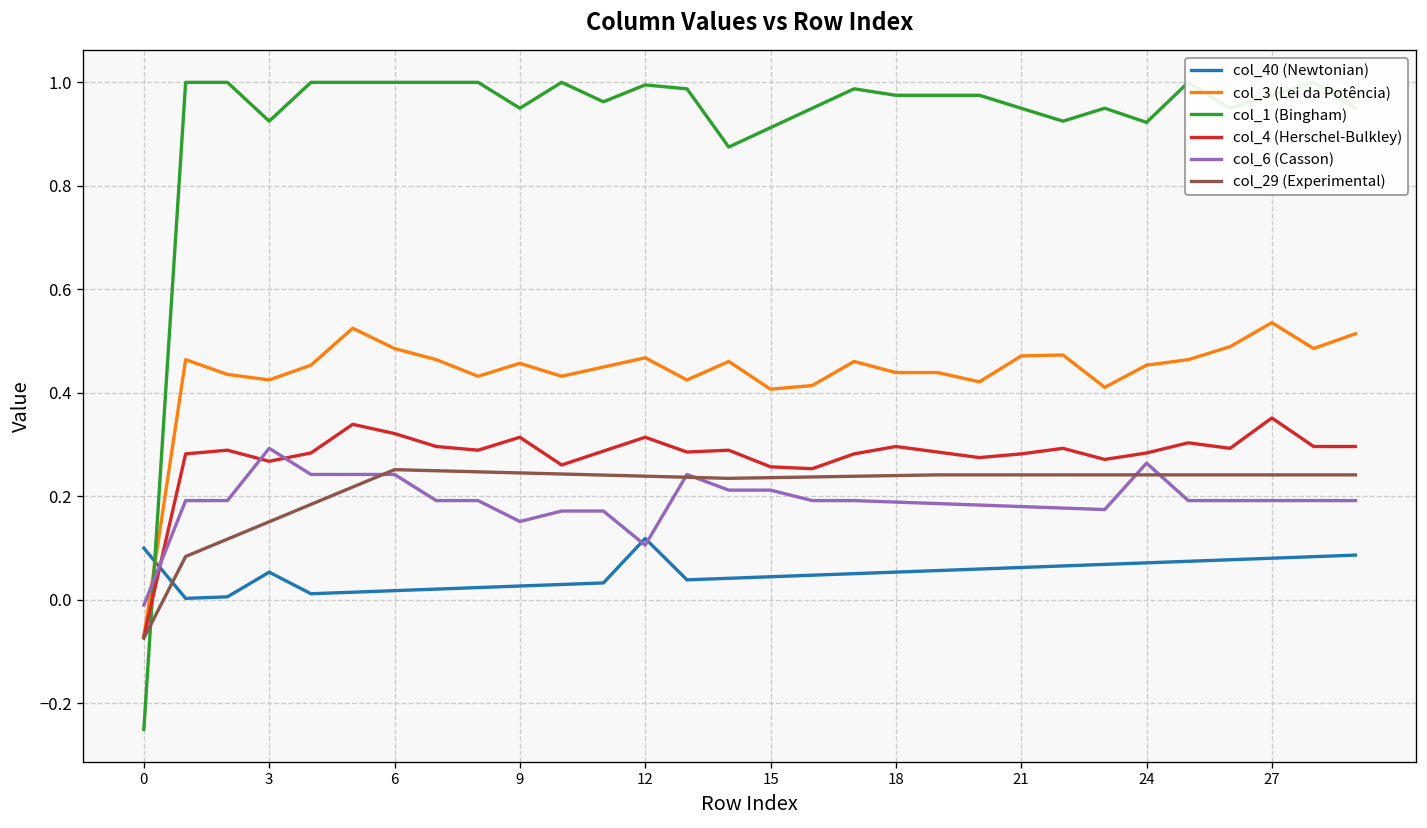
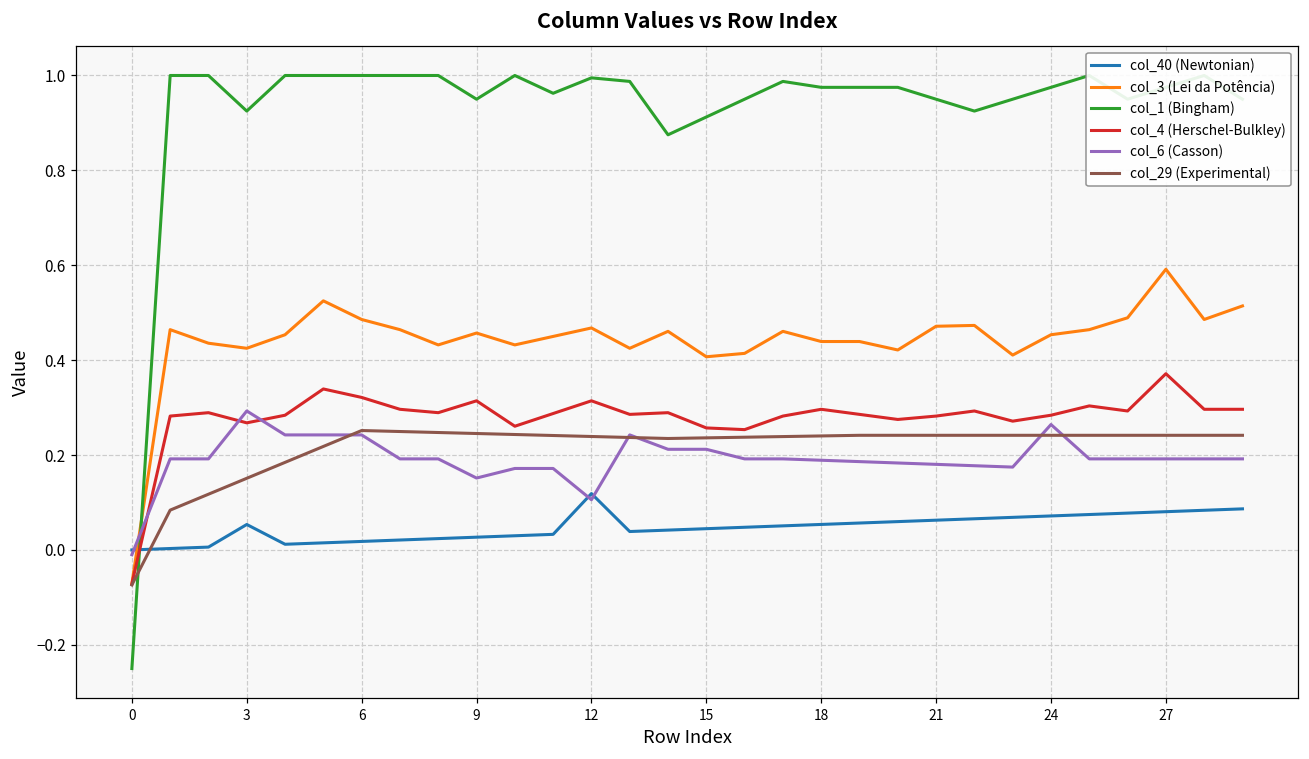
col_40 (Newtonian), 0: 0.1 -> 0.0
col_1 (Bingham), 24: 0.92 -> 0.98
col_3 (Lei da Potência), 27: 0.54 -> 0.59
col_4 (Herschel-Bulkley), 27: 0.35 -> 0.37
